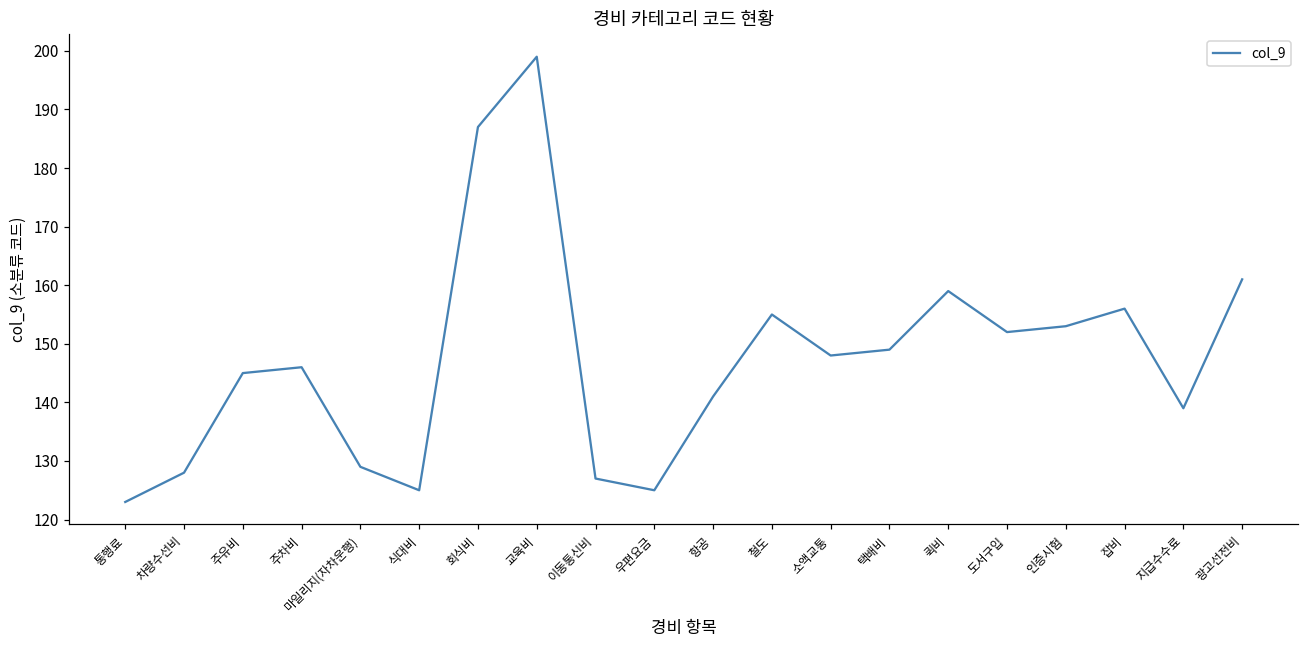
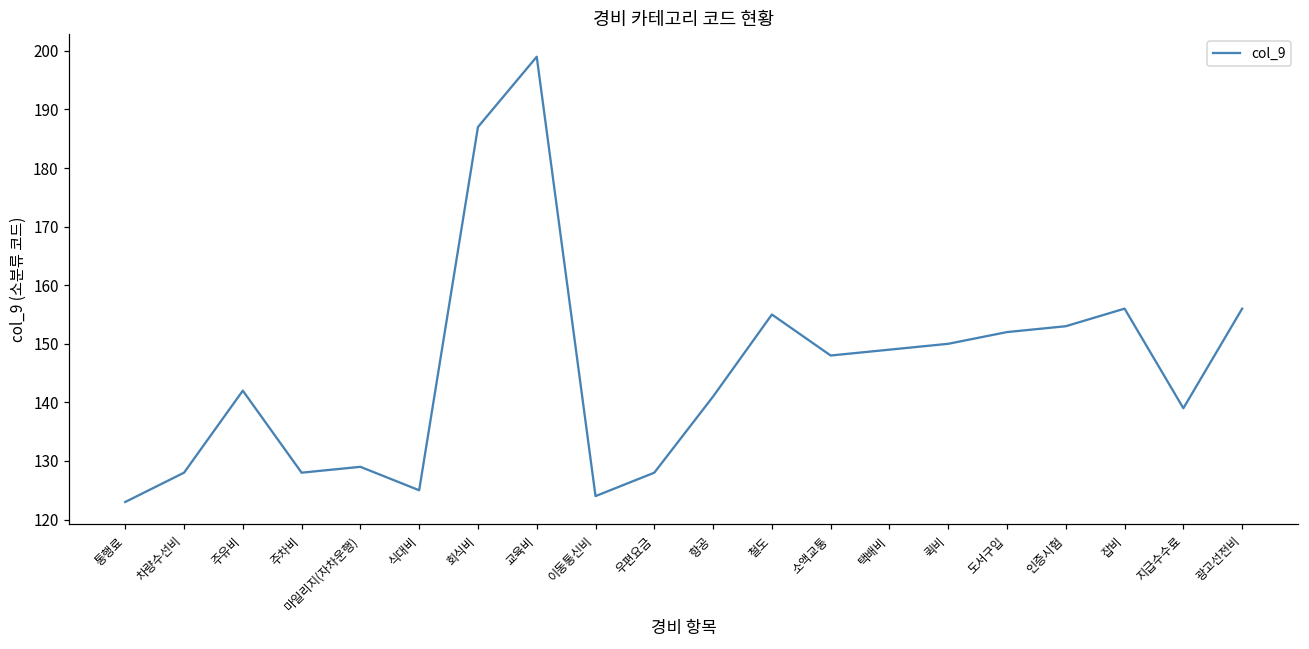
주유비: 145 -> 142
주차비: 146 -> 128
이동통신비: 127 -> 124
우편요금: 125 -> 128
퀵비: 159 -> 150
광고선전비: 161 -> 156
